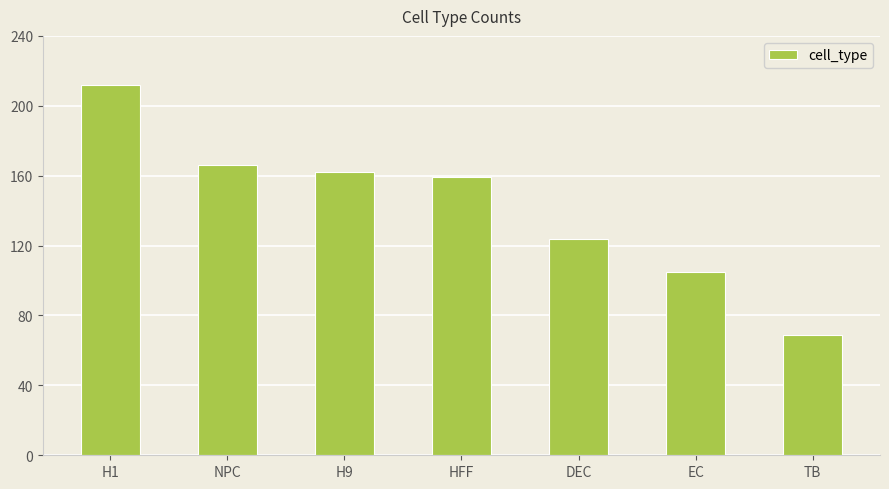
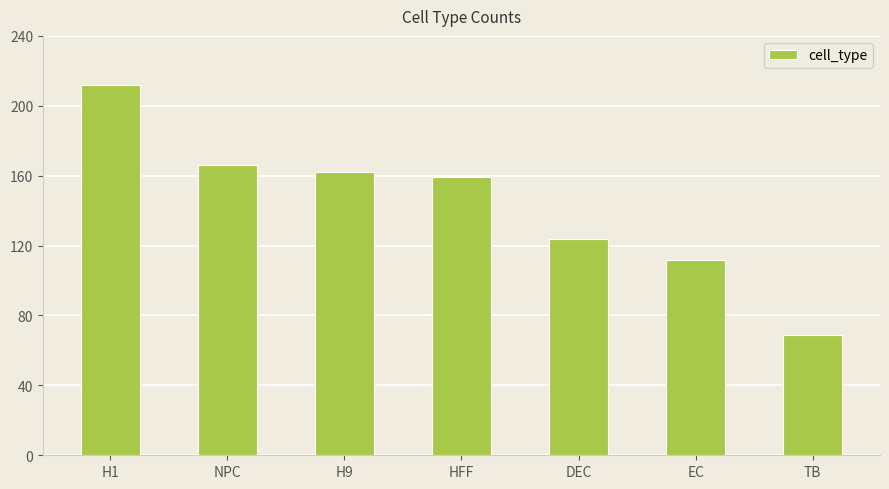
EC: 105 -> 112
